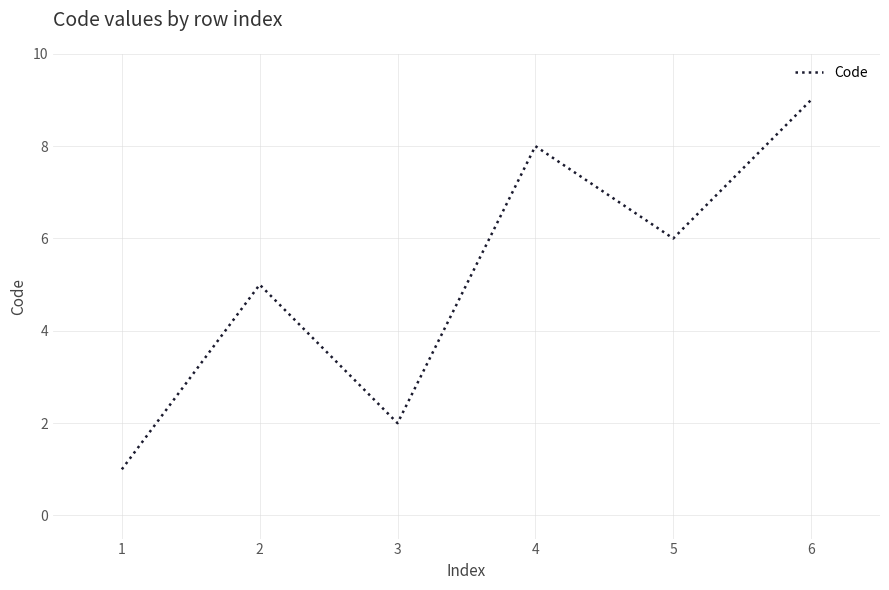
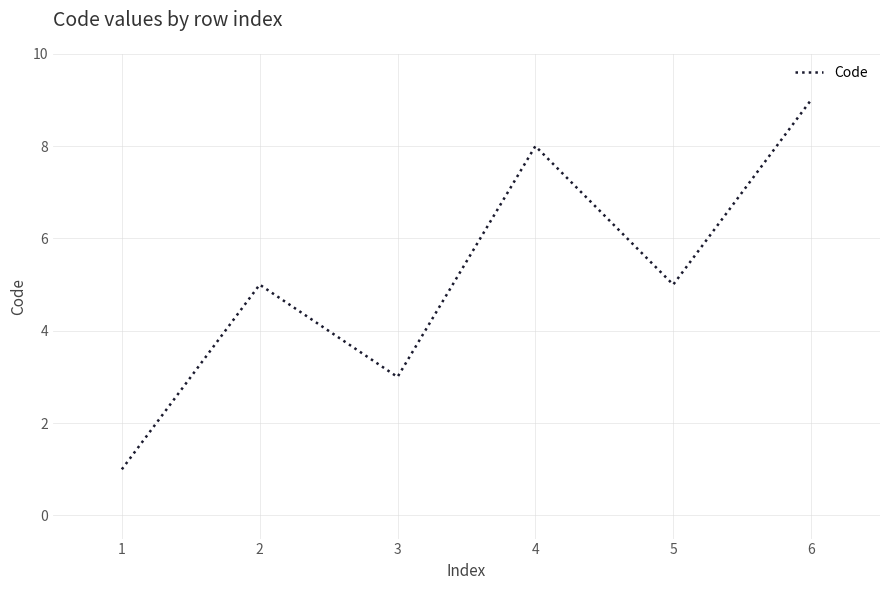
3: 2 -> 3
5: 6 -> 5
